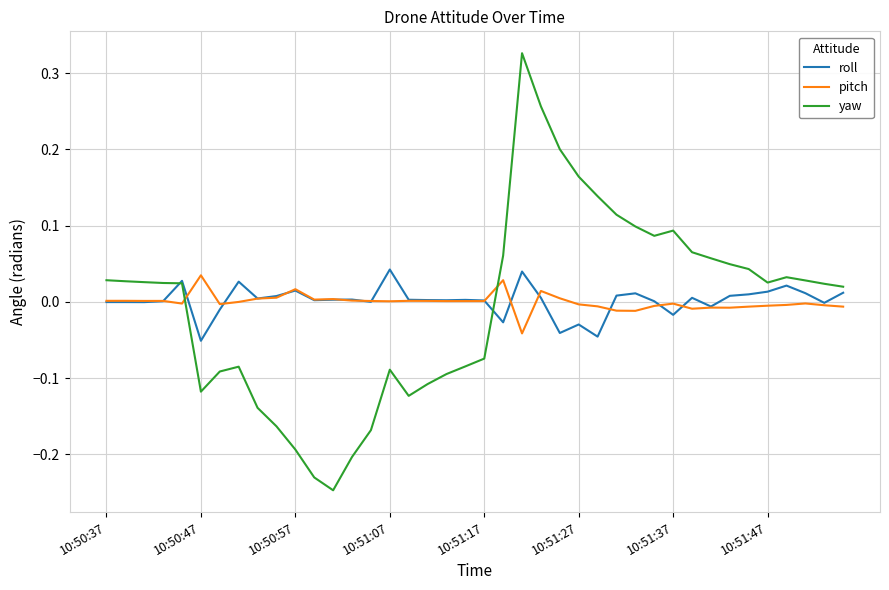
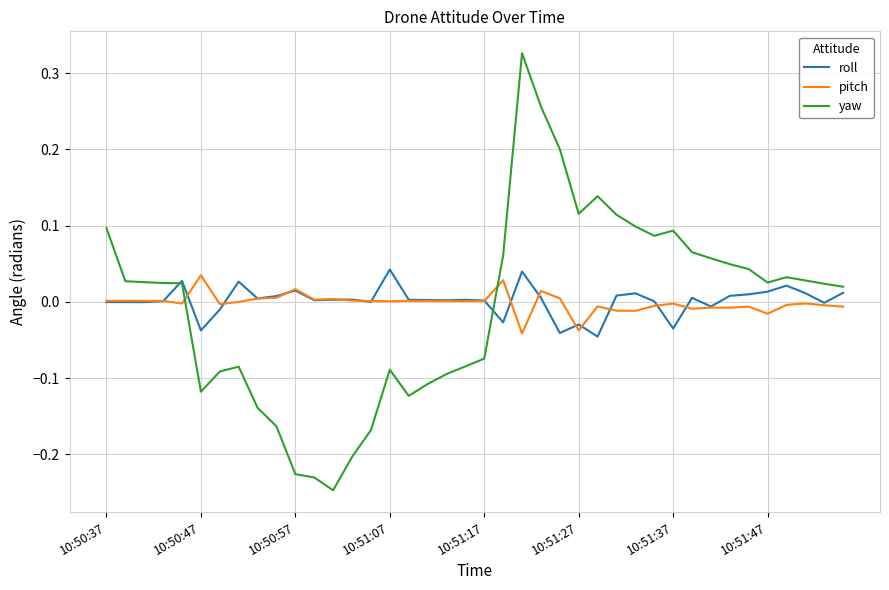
yaw, 10:50:37: 0.03 -> 0.10
roll, 10:50:47: -0.05 -> -0.04
yaw, 10:50:57: -0.19 -> -0.23
pitch, 10:51:27: 0.00 -> -0.04
yaw, 10:51:27: 0.16 -> 0.12
roll, 10:51:37: -0.02 -> -0.03
pitch, 10:51:47: 0.00 -> -0.02
